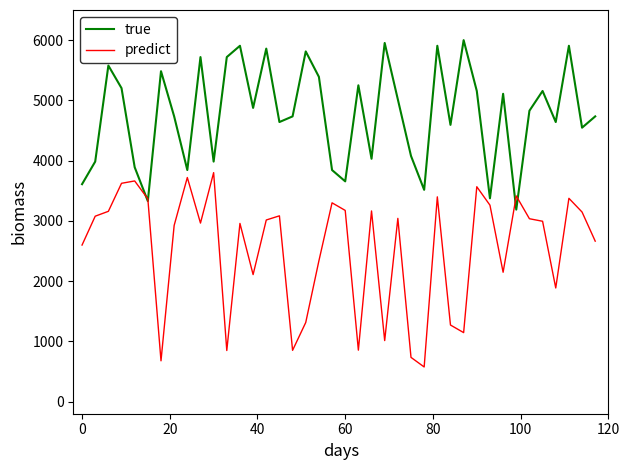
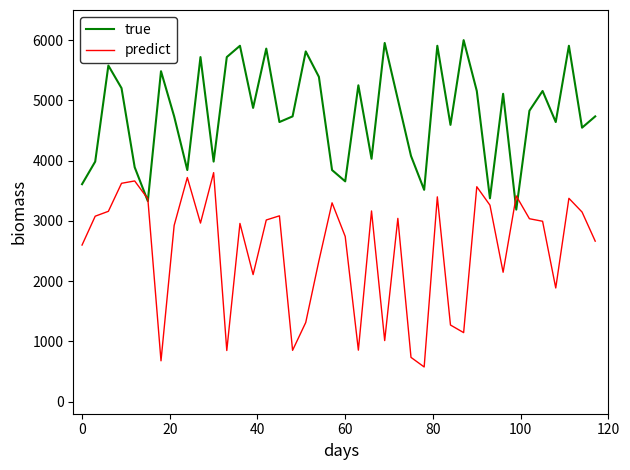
predict, 60: 3200 -> 2700
